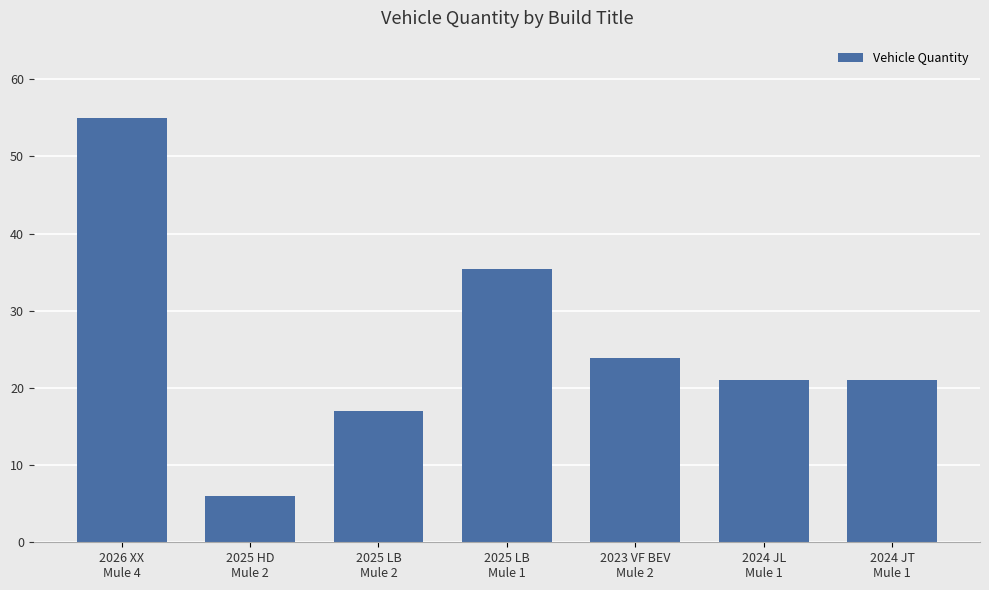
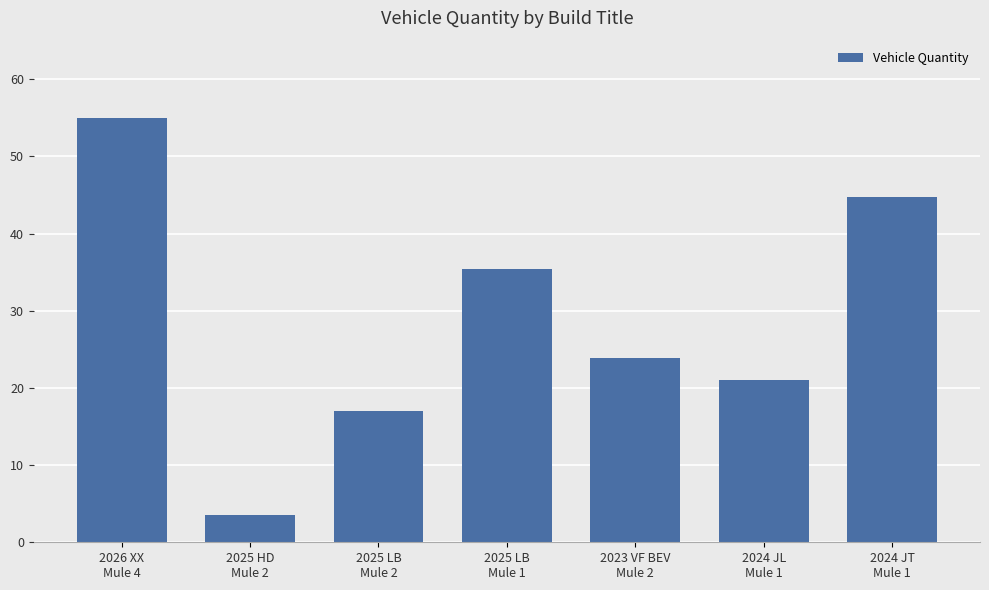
2025 HD Mule 2: 6 -> 4
2024 JT Mule 1: 21 -> 45
